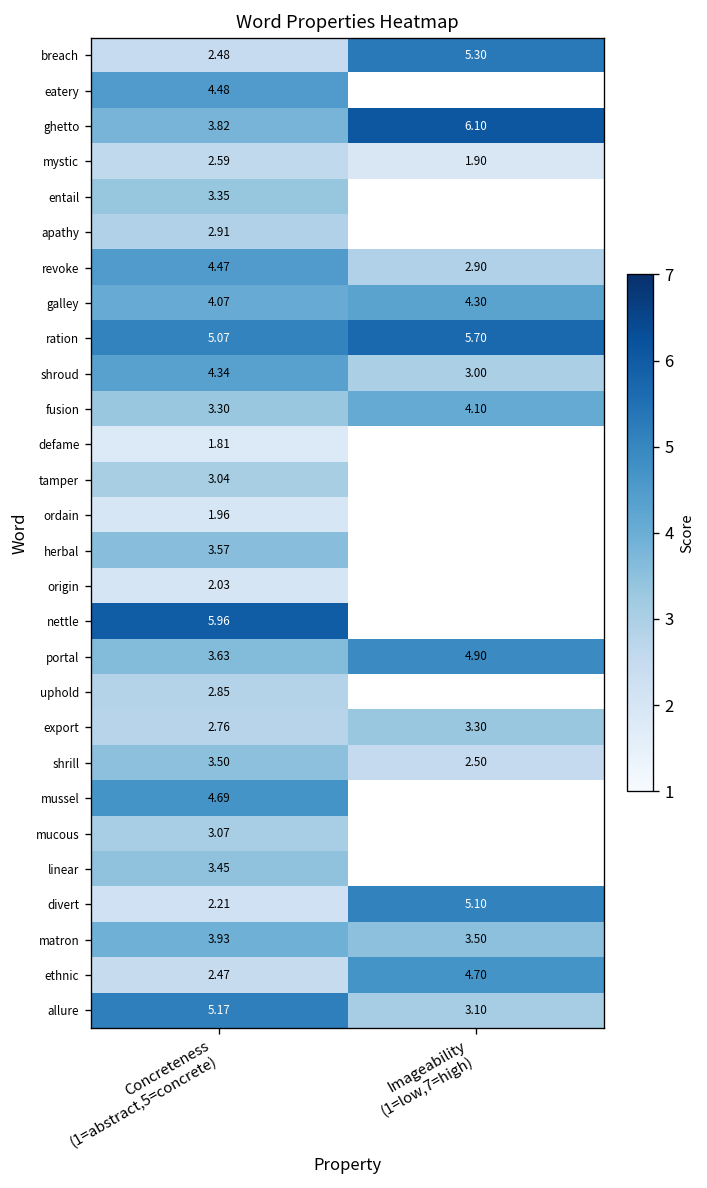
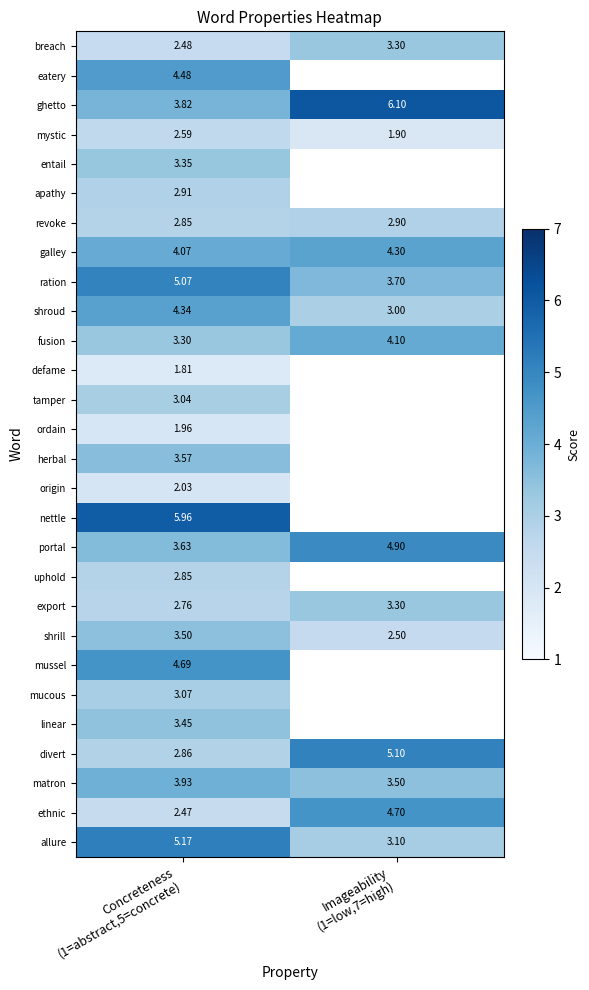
breach, Imageability (1=low,7=high): 5.30 -> 3.30
revoke, Concreteness (1=abstract,5=concrete): 4.47 -> 2.85
ration, Imageability (1=low,7=high): 5.70 -> 3.70
divert, Concreteness (1=abstract,5=concrete): 2.21 -> 2.86
